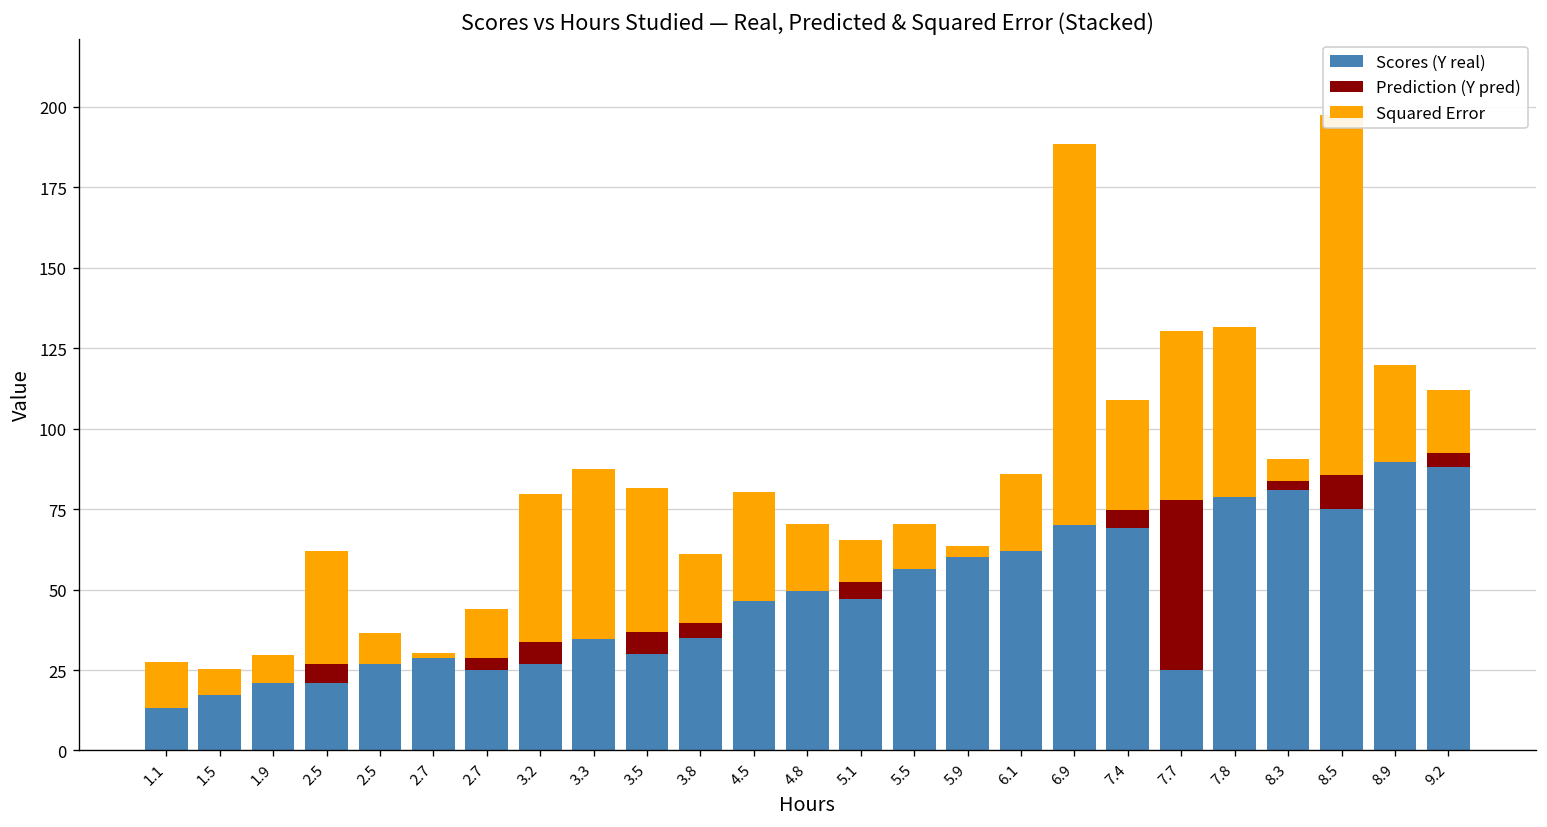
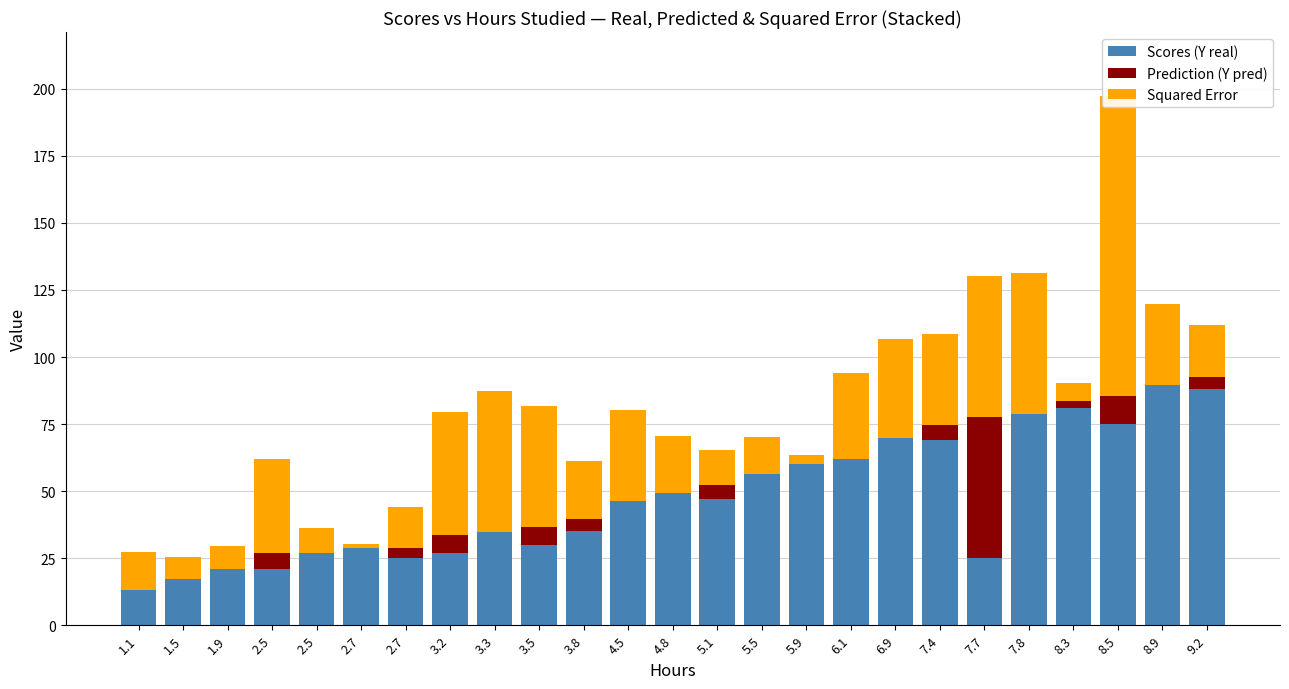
Squared Error, 6.1: 24 -> 32
Squared Error, 6.9: 118 -> 37
